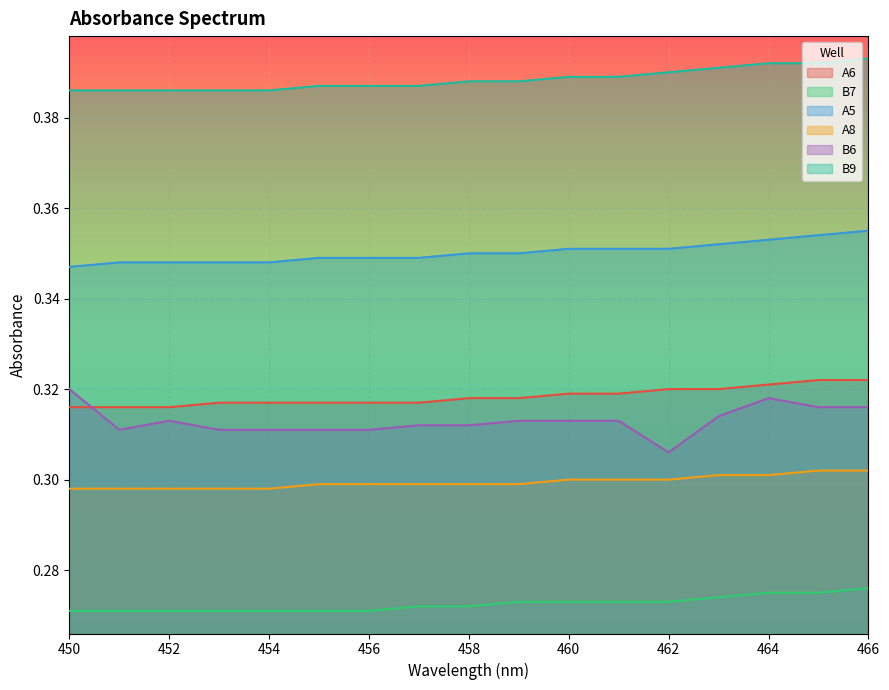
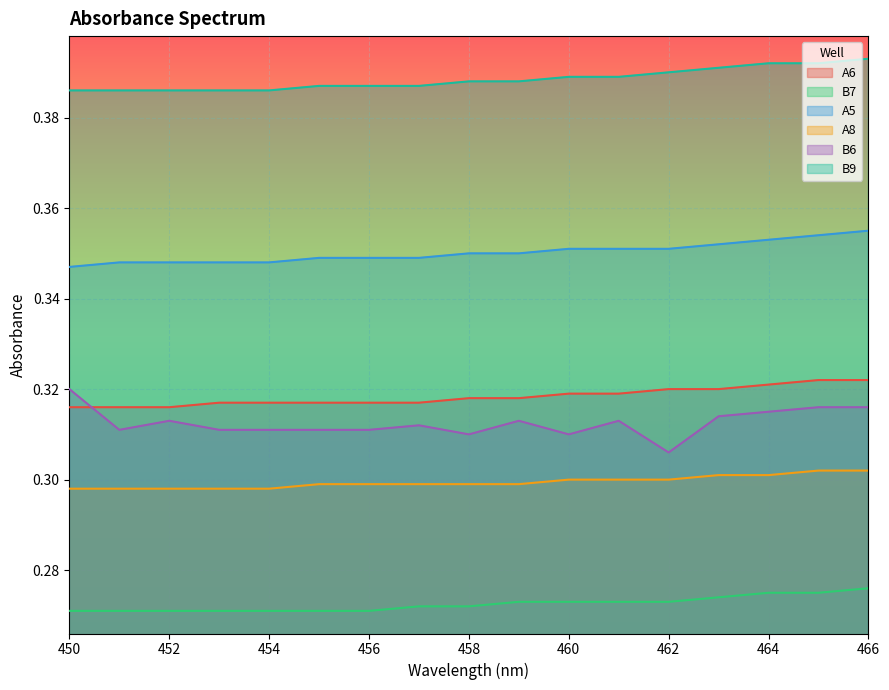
B6, 458: 0.312 -> 0.310
B6, 460: 0.313 -> 0.310
B6, 464: 0.318 -> 0.315
